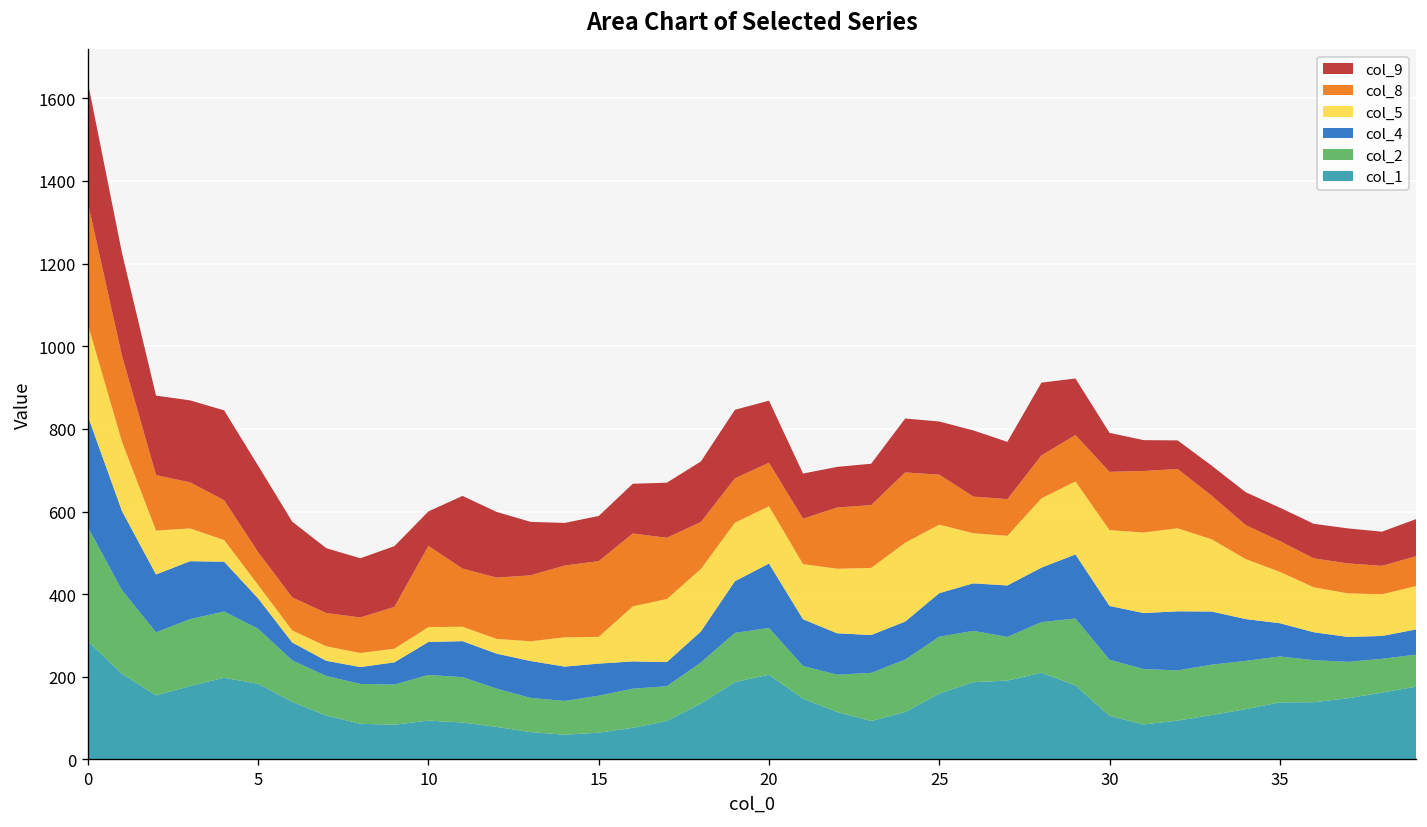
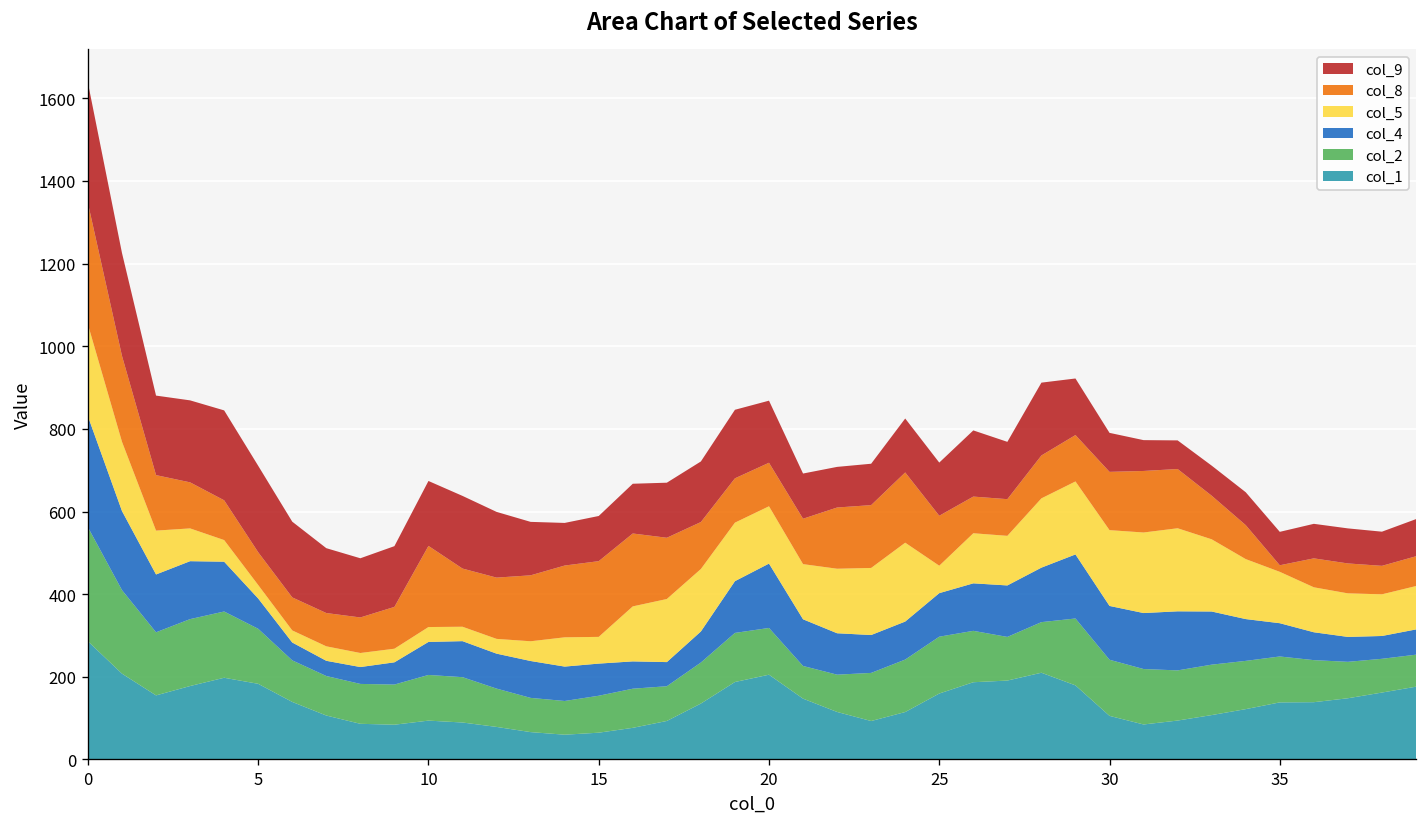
col_9, 10: 80 -> 160
col_5, 25: 170 -> 70
col_8, 35: 70 -> 20
